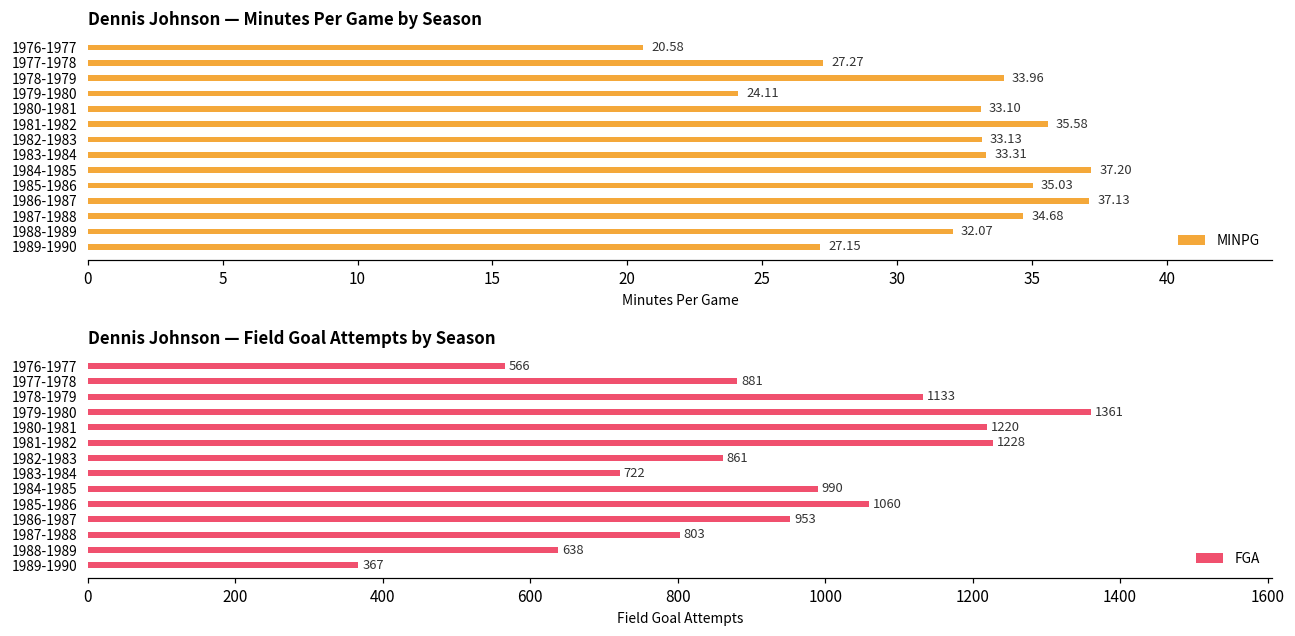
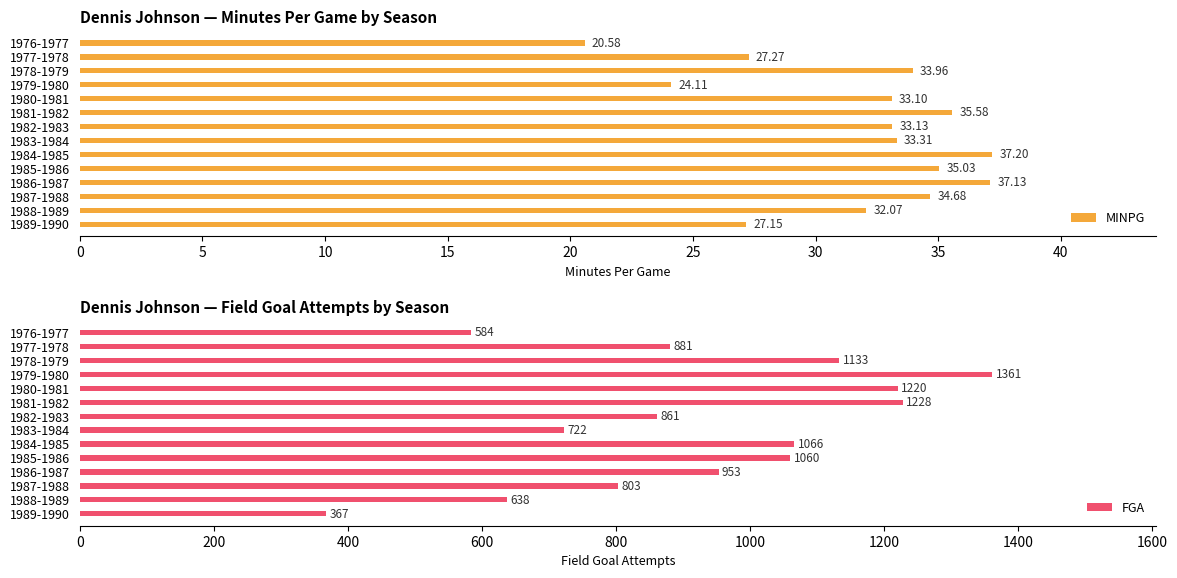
Dennis Johnson — Field Goal Attempts by Season, 1976-1977: 566 -> 584
Dennis Johnson — Field Goal Attempts by Season, 1984-1985: 990 -> 1066
